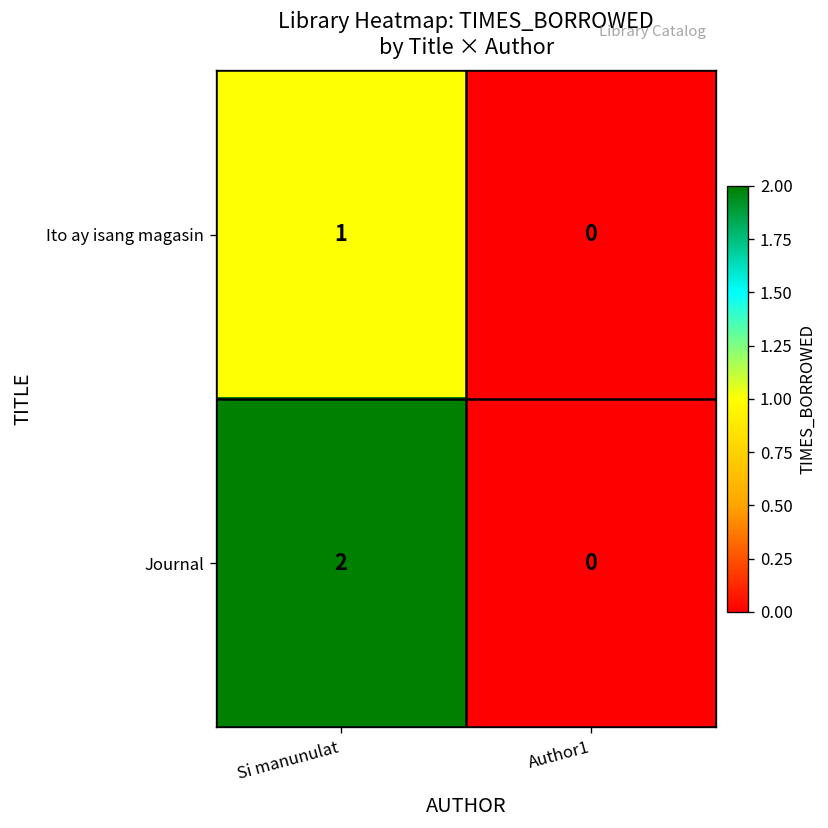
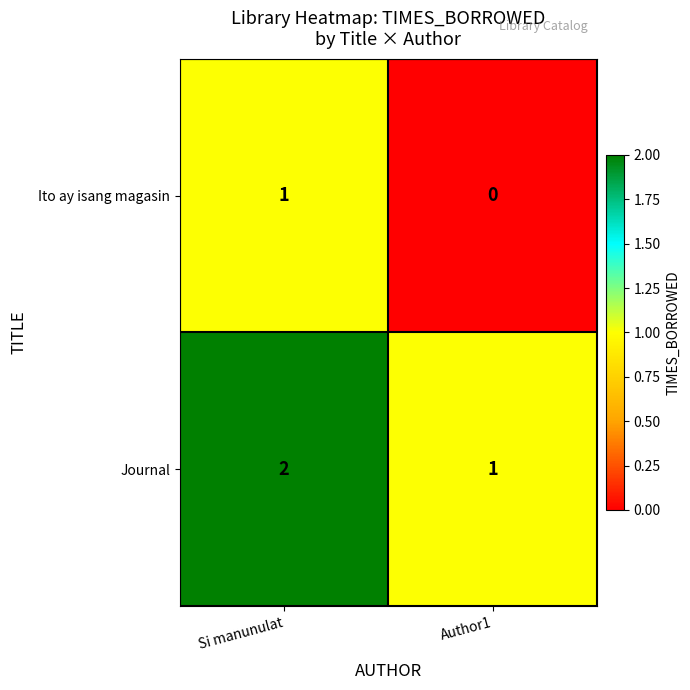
Journal, Author1: 0 -> 1
